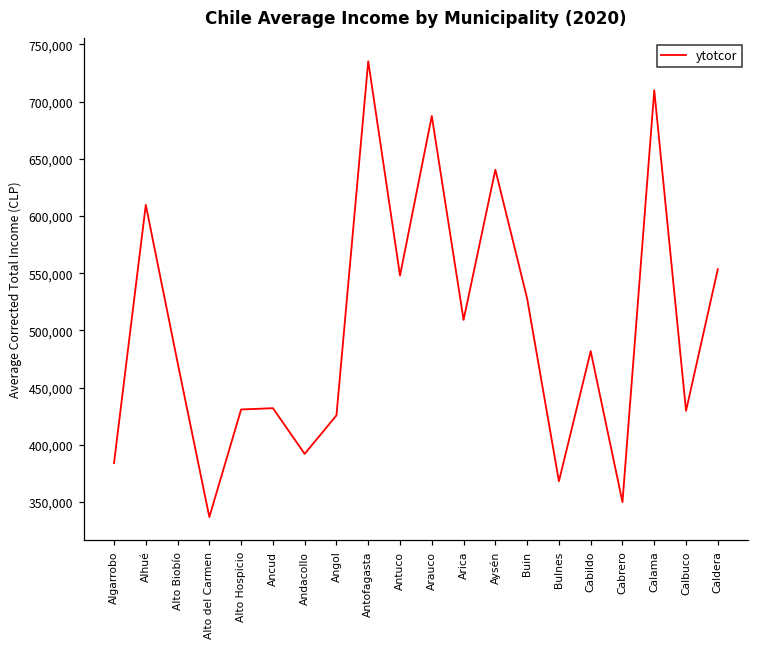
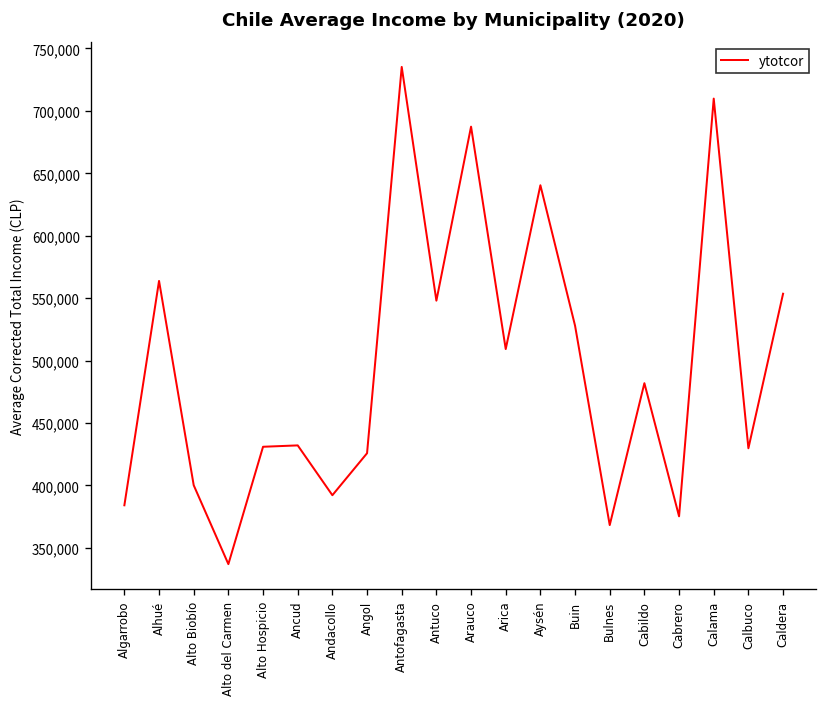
Alhué: 610,000 -> 564,000
Alto Biobío: 472,000 -> 400,000
Cabrero: 350,000 -> 375,000
